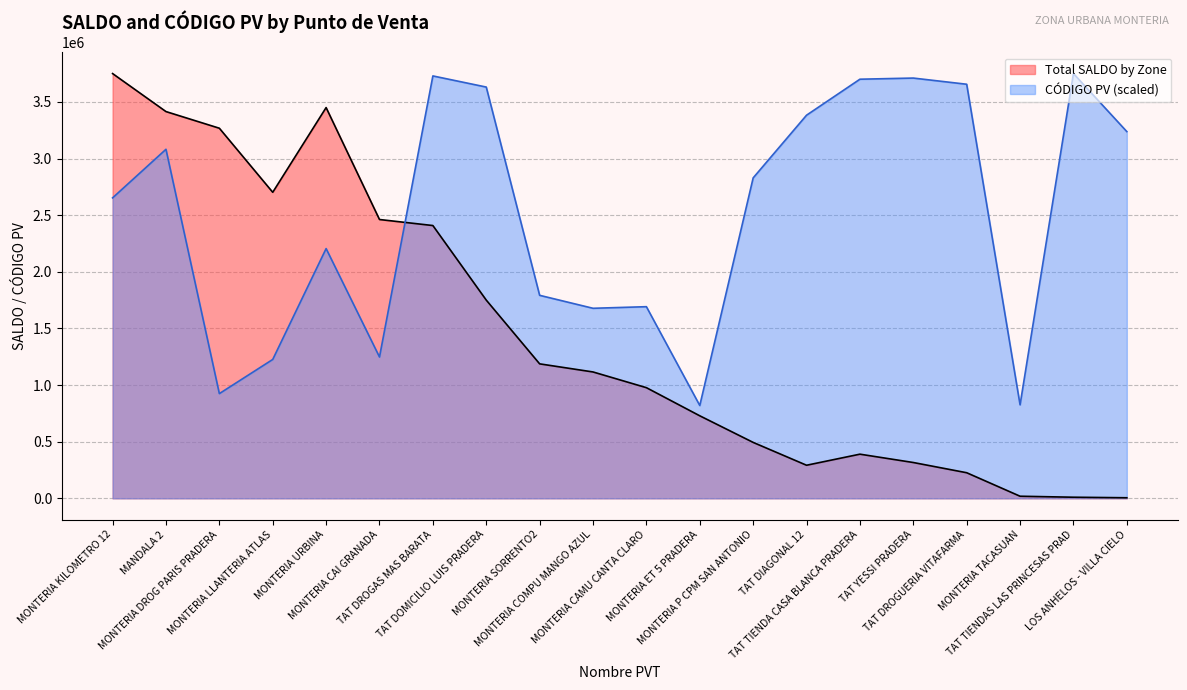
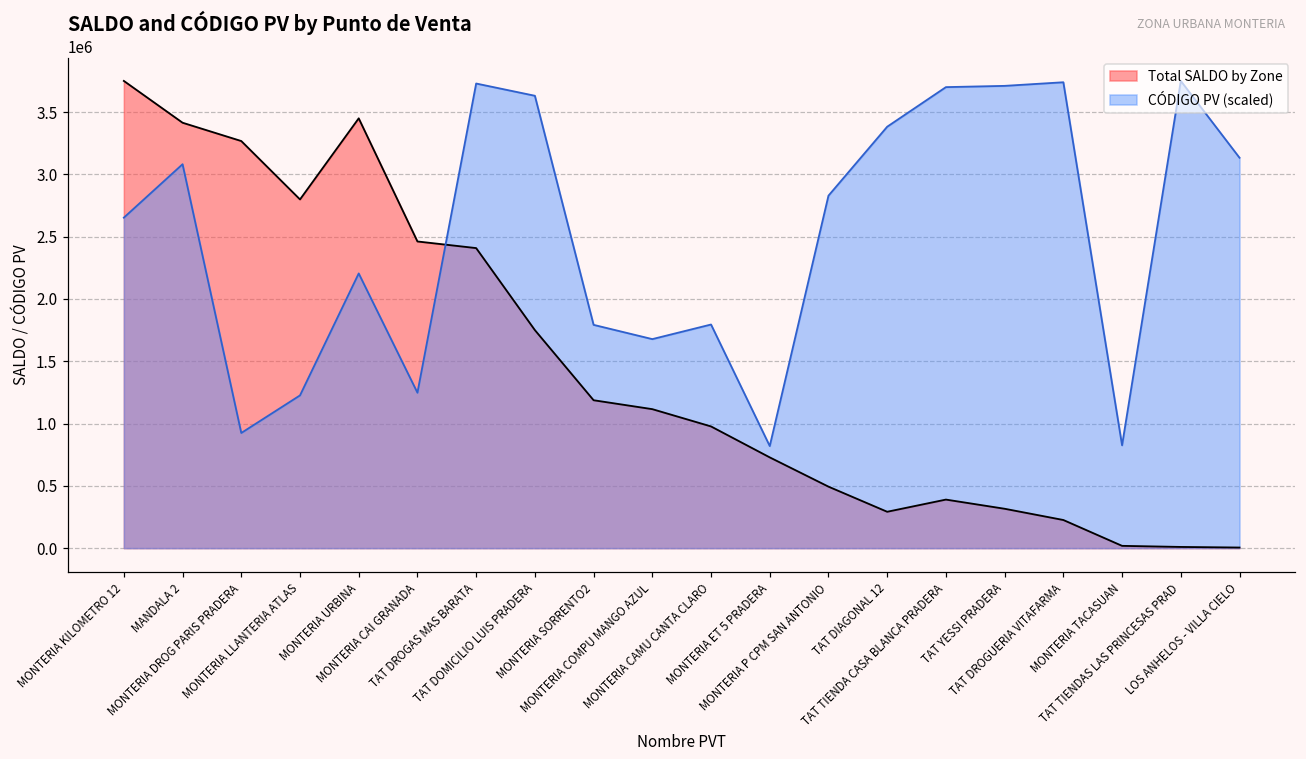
Total SALDO by Zone, MONTERIA LLANTERIA ATLAS: 2700000 -> 2800000
CÓDIGO PV (scaled), MONTERIA CAMU CANTA CLARO: 1690000 -> 1790000
CÓDIGO PV (scaled), TAT DROGUERIA VITAFARMA: 3660000 -> 3740000
CÓDIGO PV (scaled), LOS ANHELOS - VILLA CIELO: 3240000 -> 3130000
